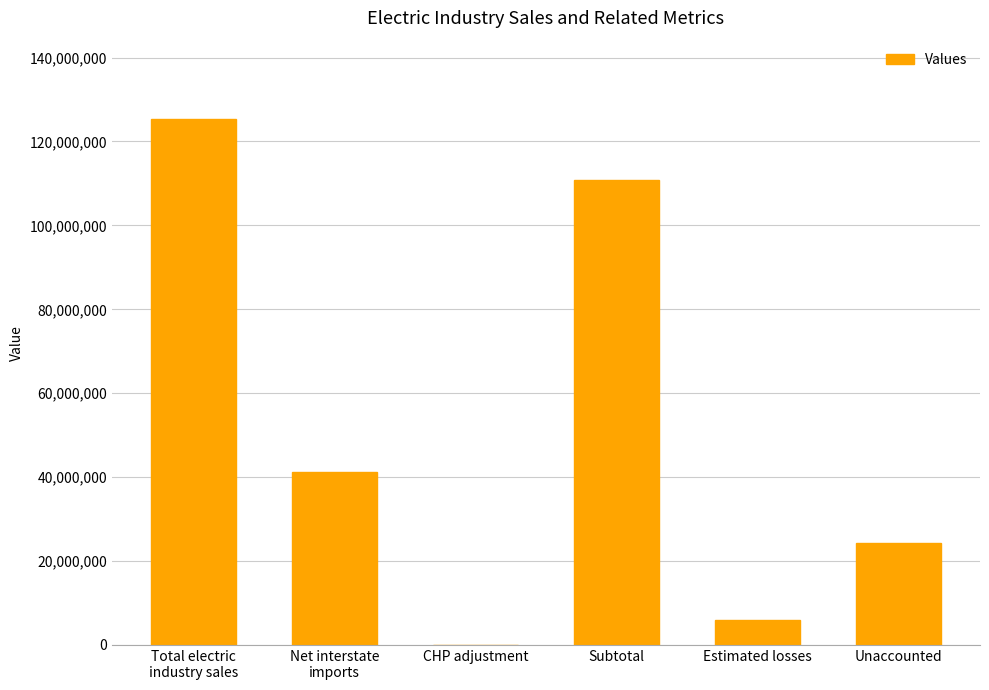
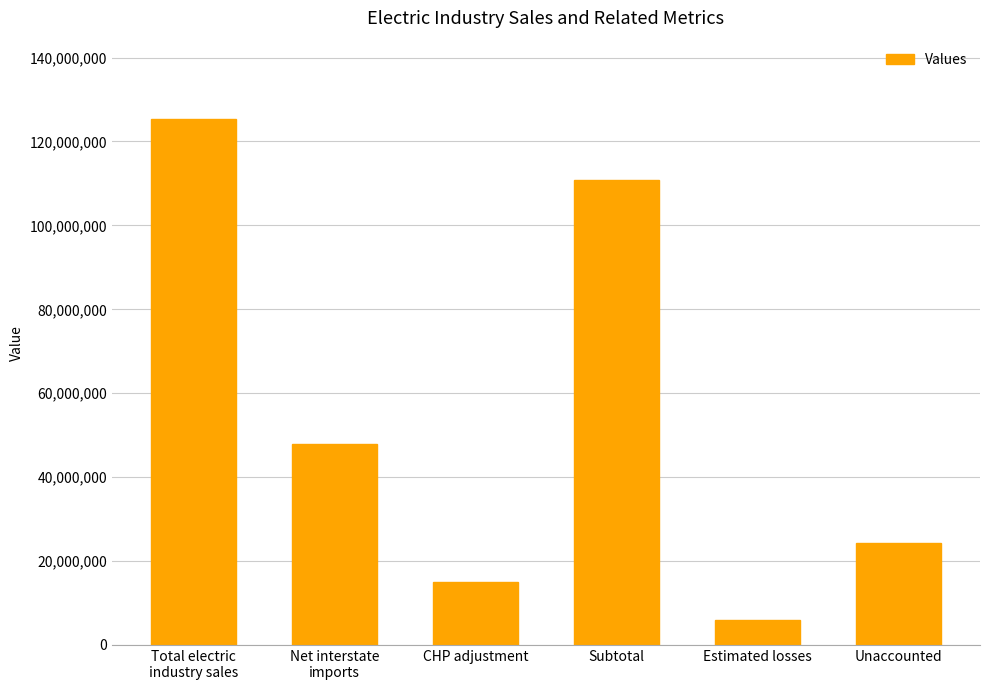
Net interstate imports: 41,000,000 -> 48,000,000
CHP adjustment: 0 -> 15,000,000
